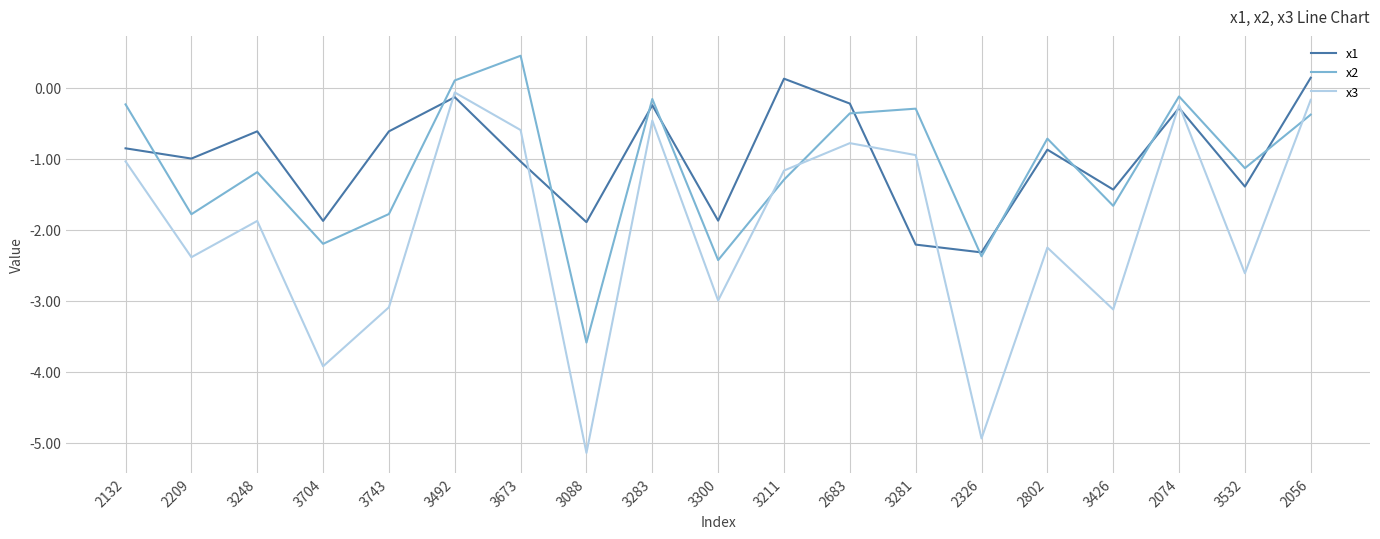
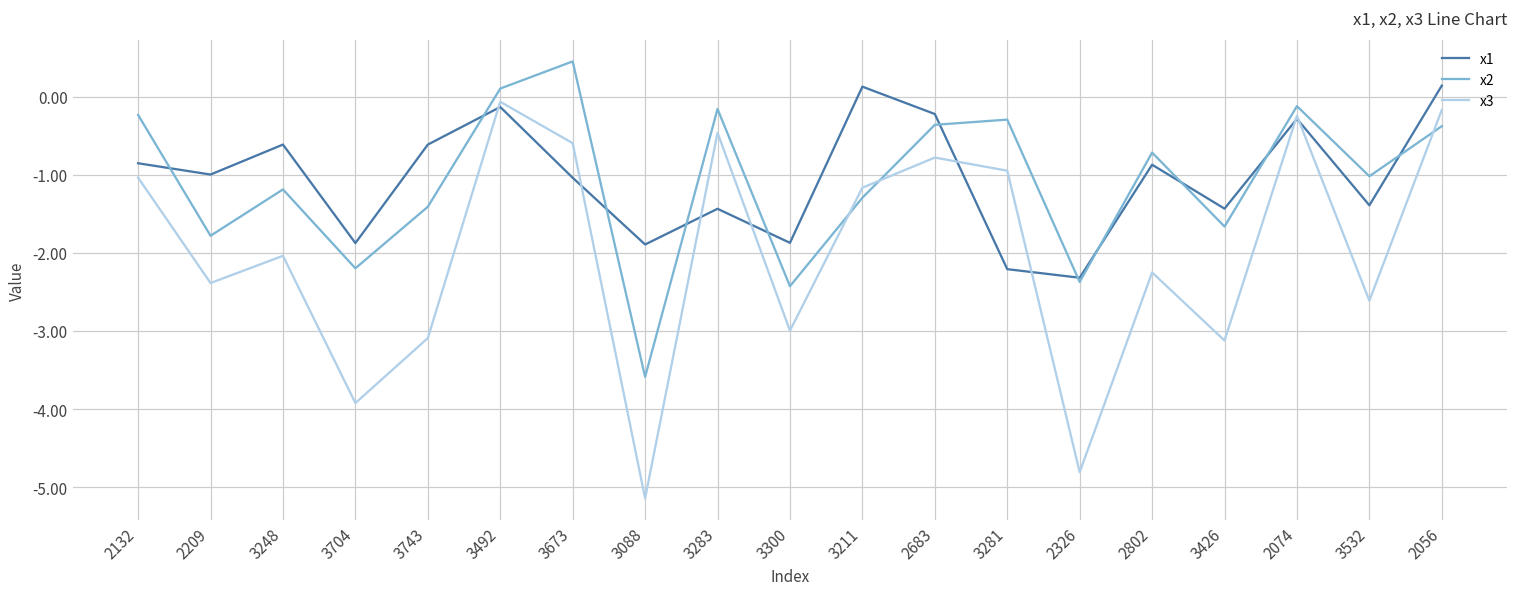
x3, 3248: -1.9 -> -2.0
x2, 3743: -1.8 -> -1.4
x1, 3283: -0.2 -> -1.4
x3, 2326: -4.9 -> -4.8
x2, 3532: -1.1 -> -1.0
